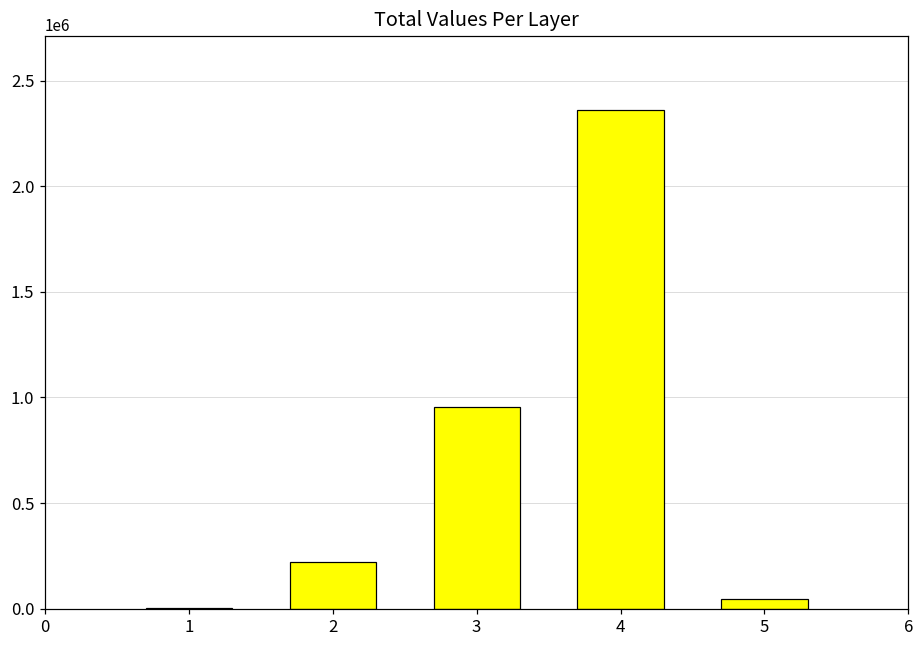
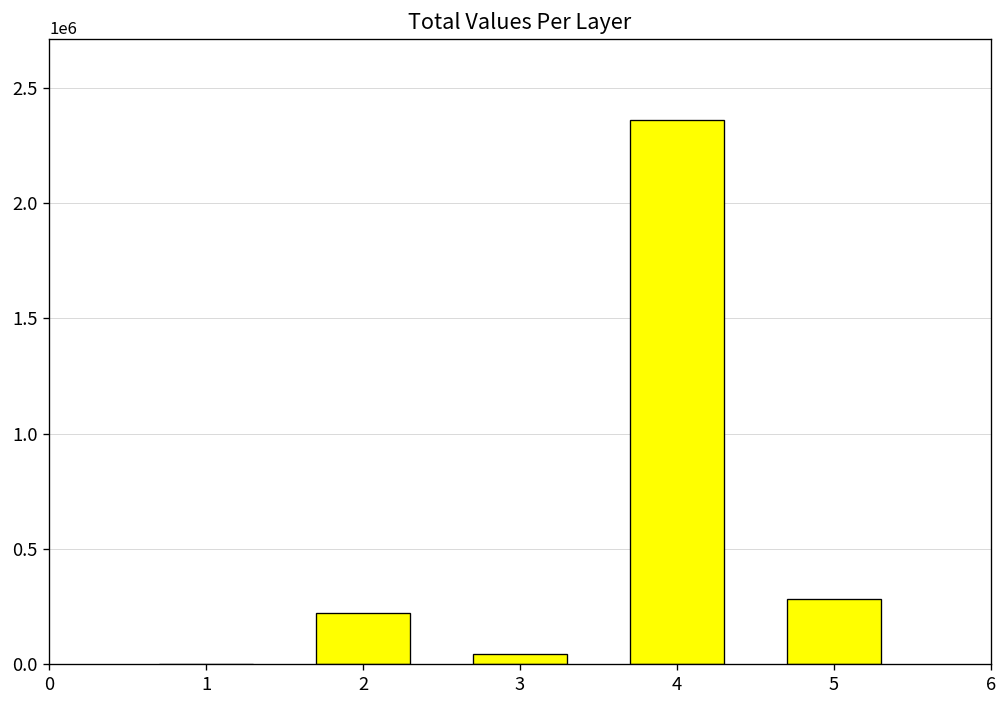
3: 960000 -> 40000
5: 40000 -> 280000
